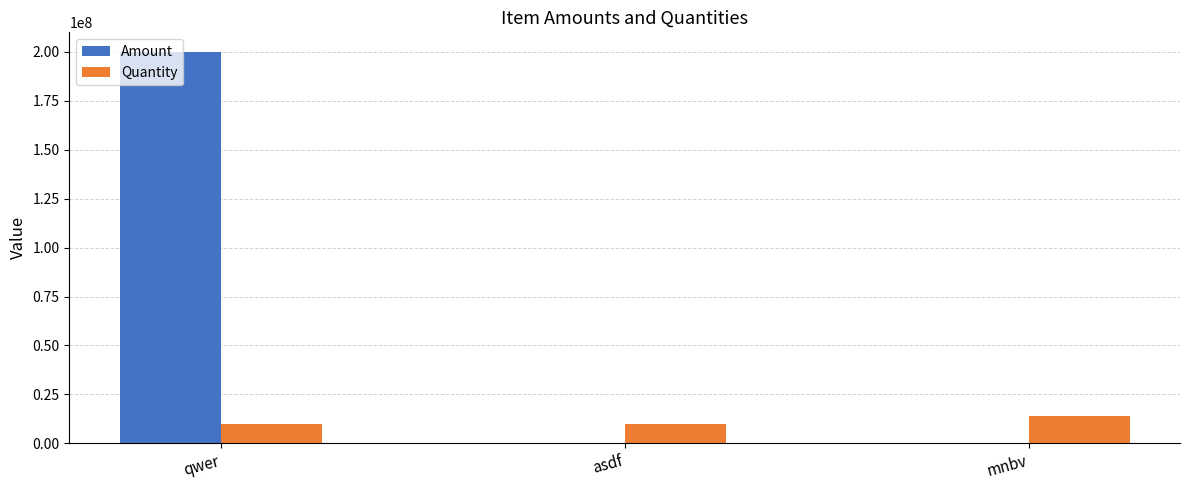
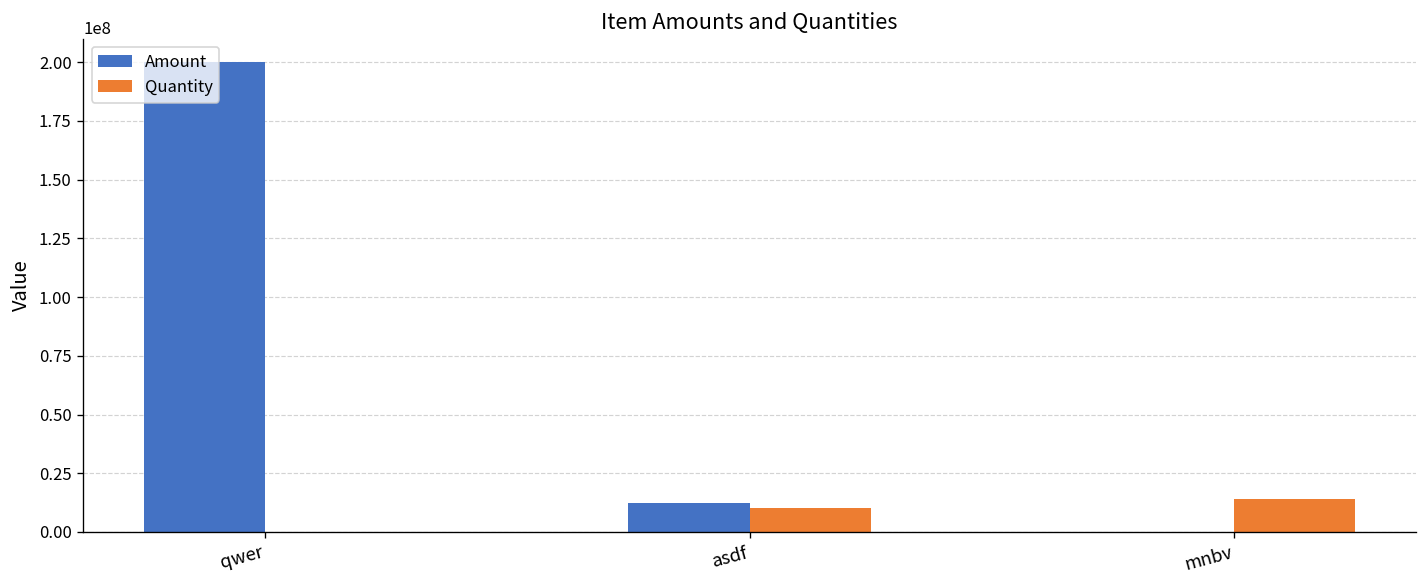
Quantity, qwer: 10000000 -> 0
Amount, asdf: 0 -> 12000000
